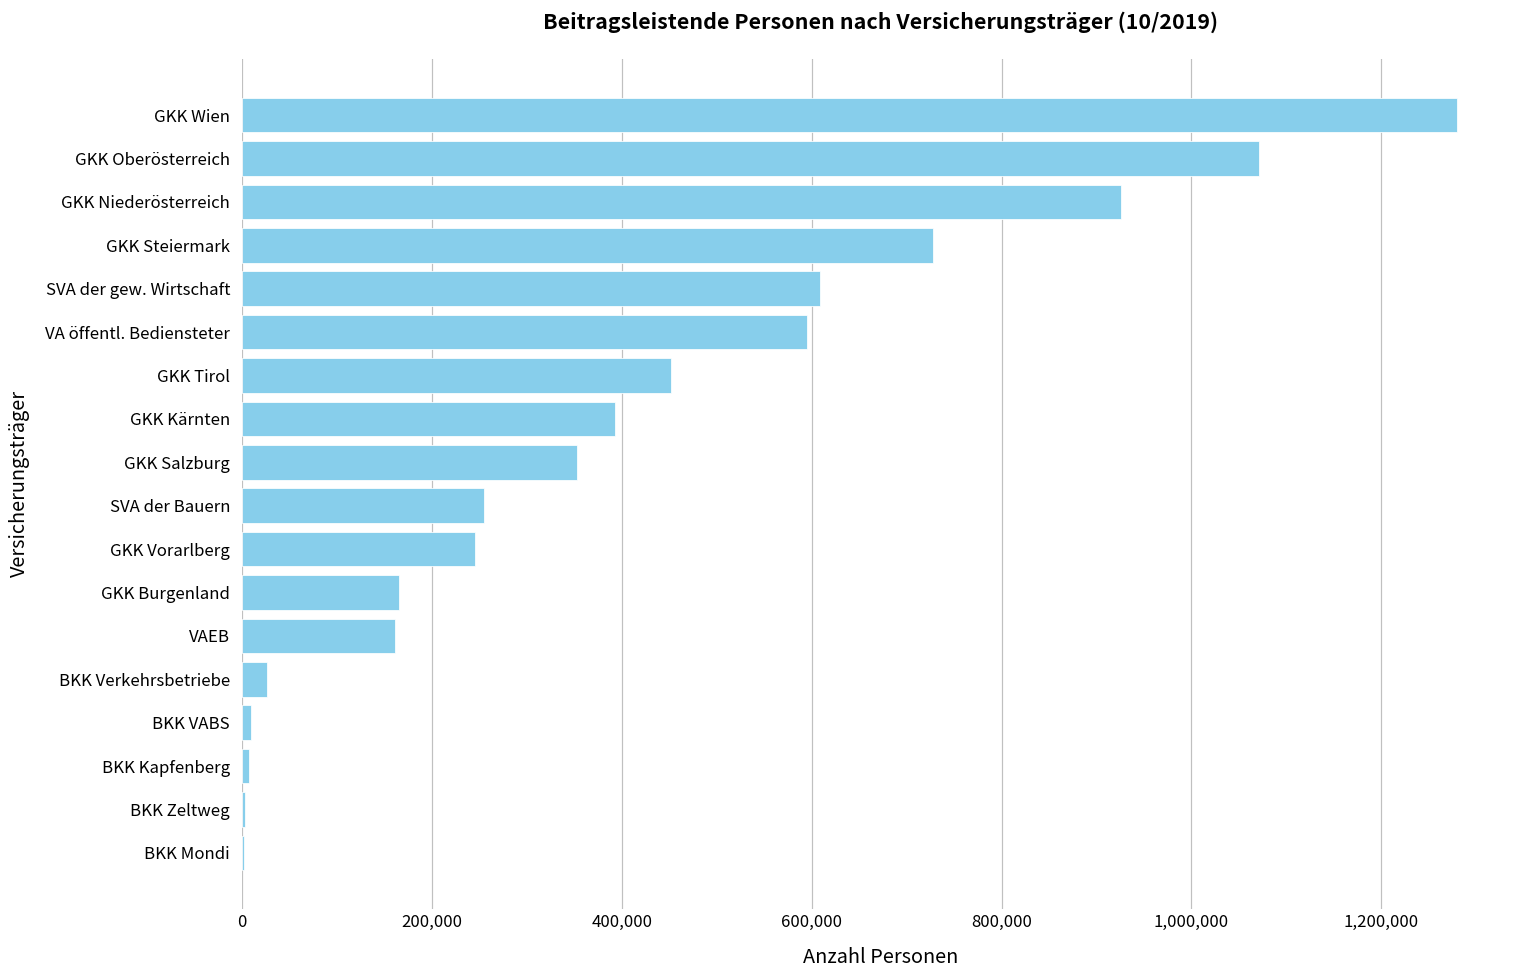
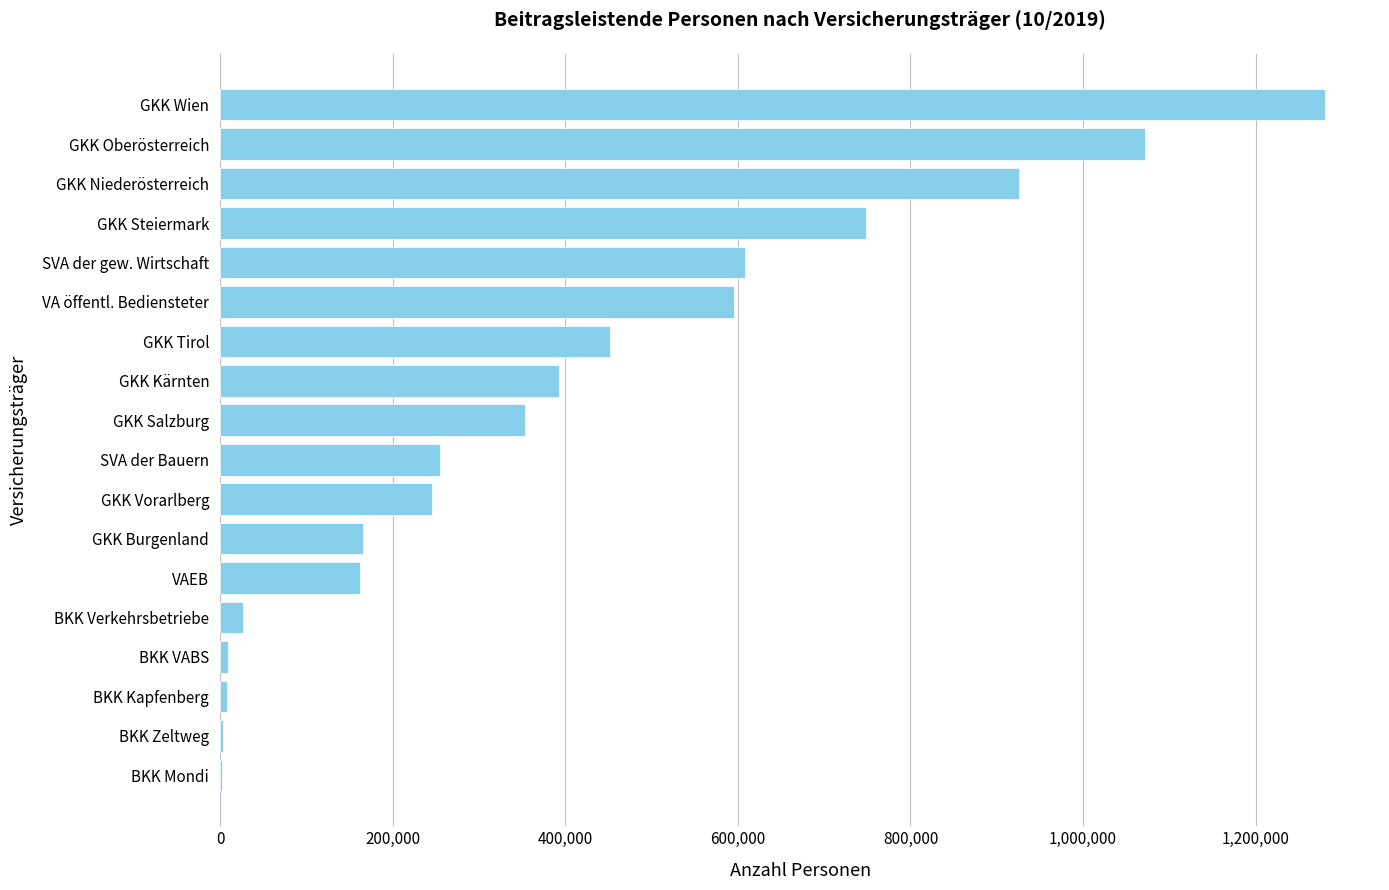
GKK Steiermark: 730,000 -> 750,000
